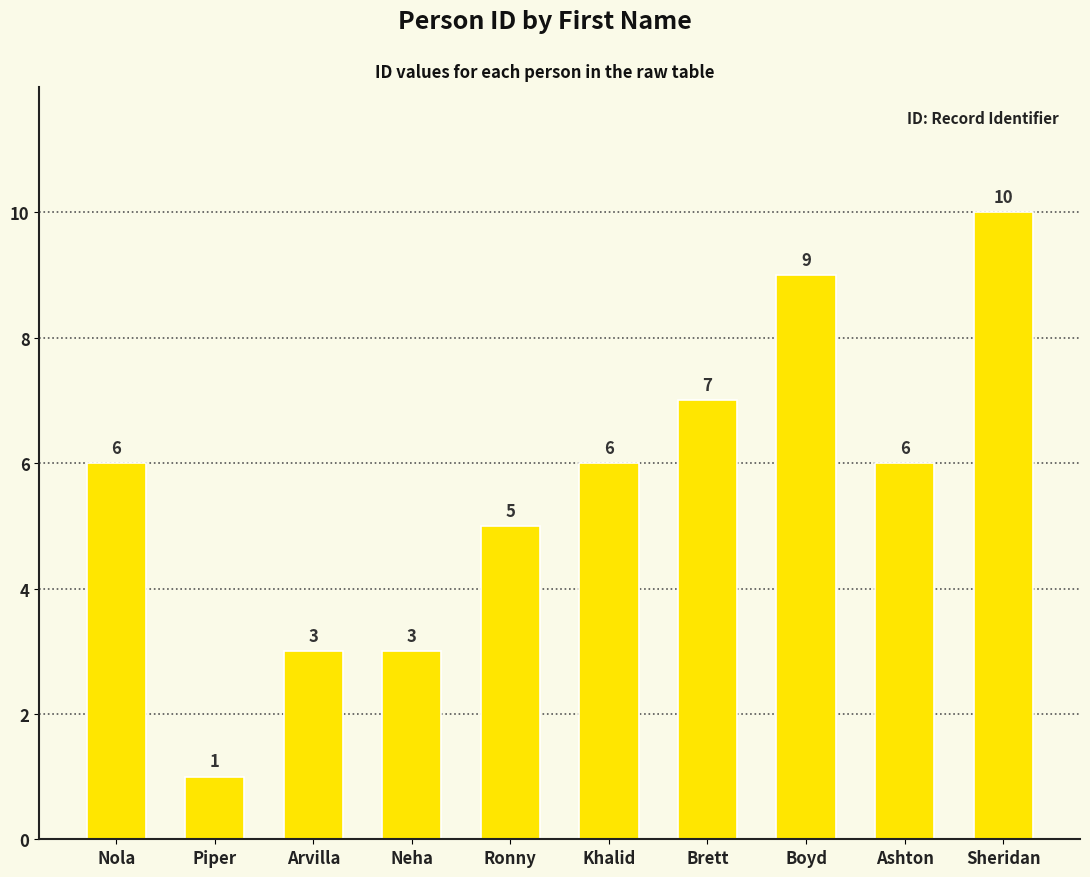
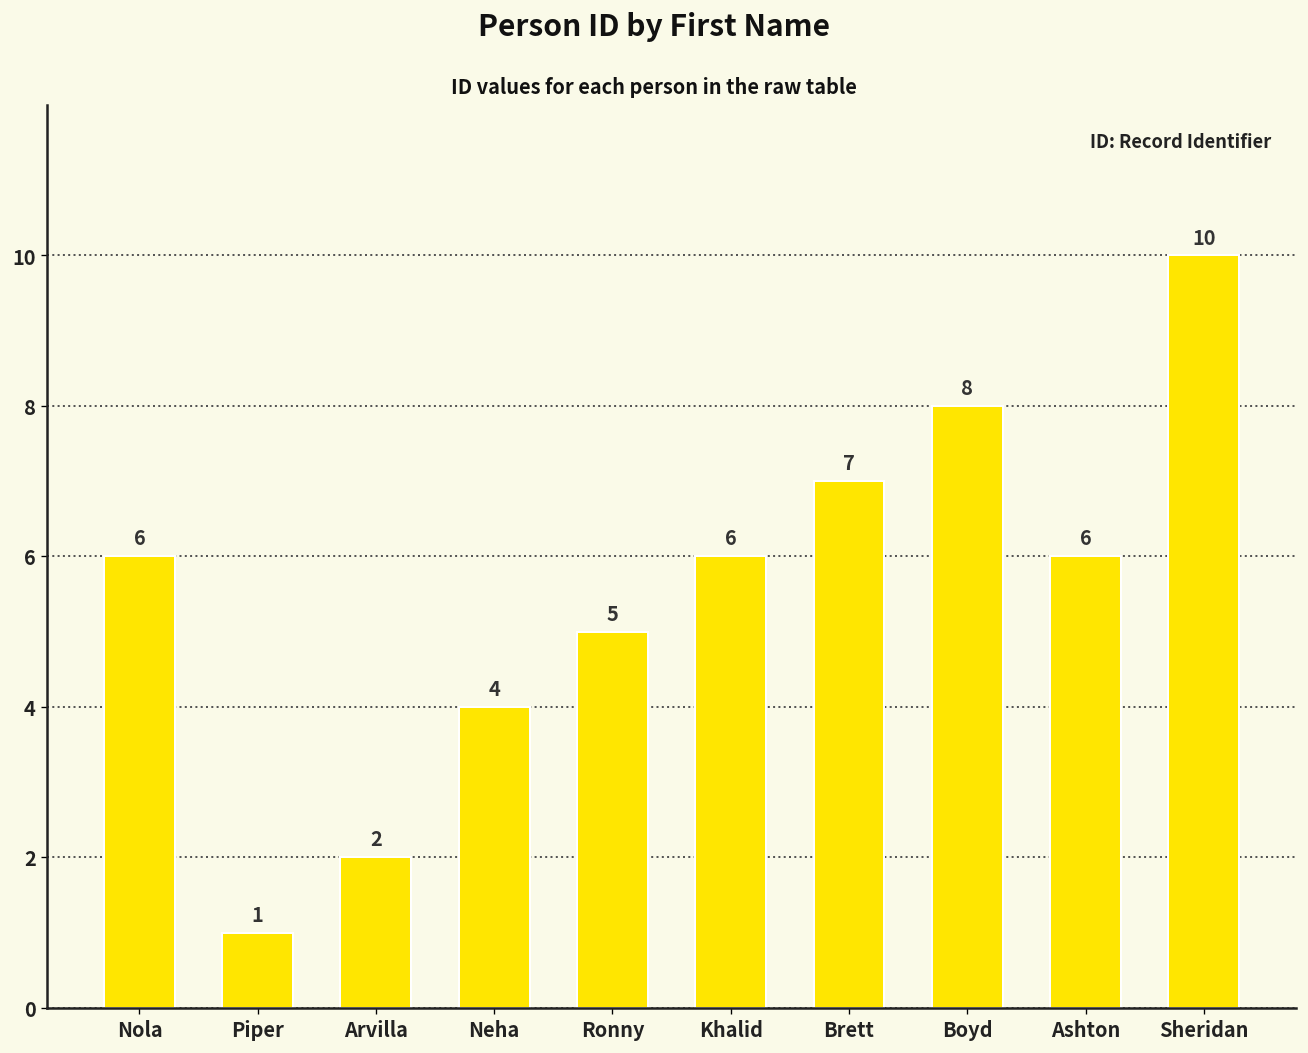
Arvilla: 3 -> 2
Neha: 3 -> 4
Boyd: 9 -> 8
